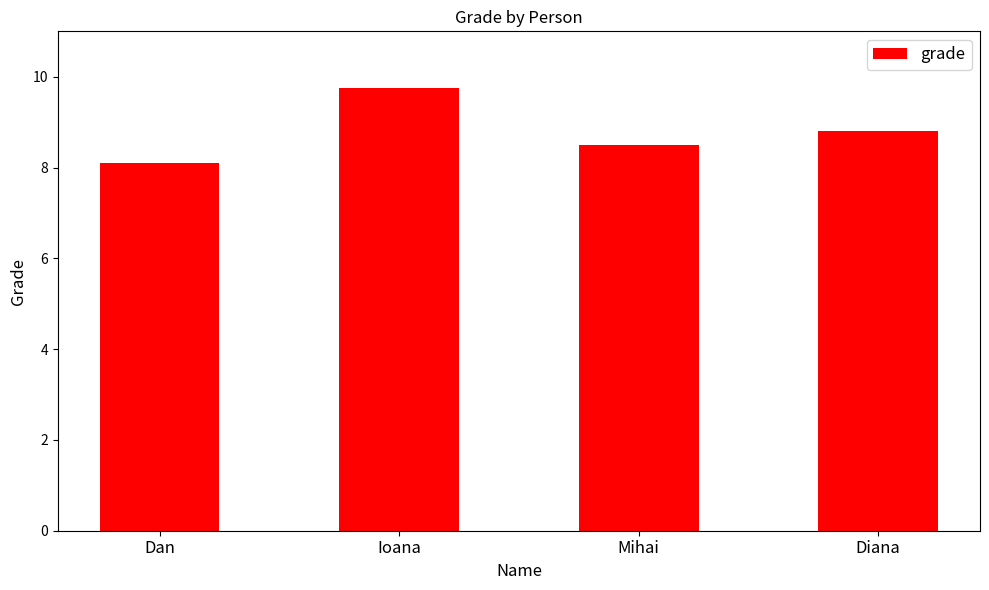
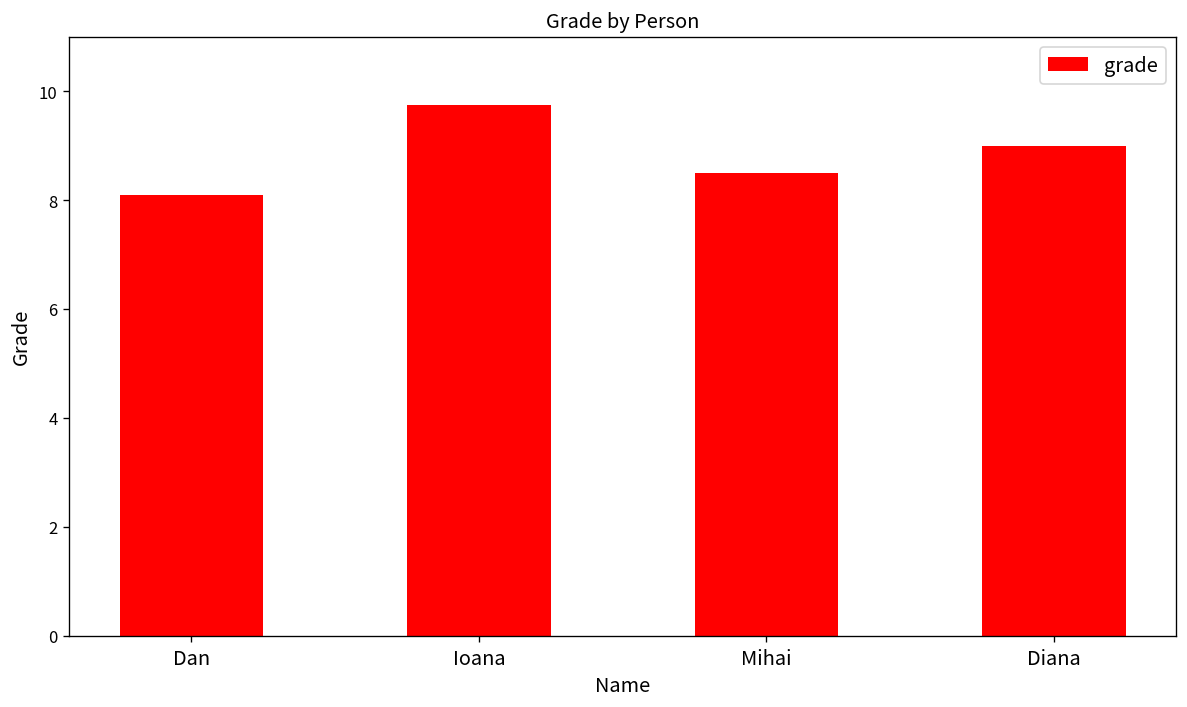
Diana: 8.8 -> 9.0
